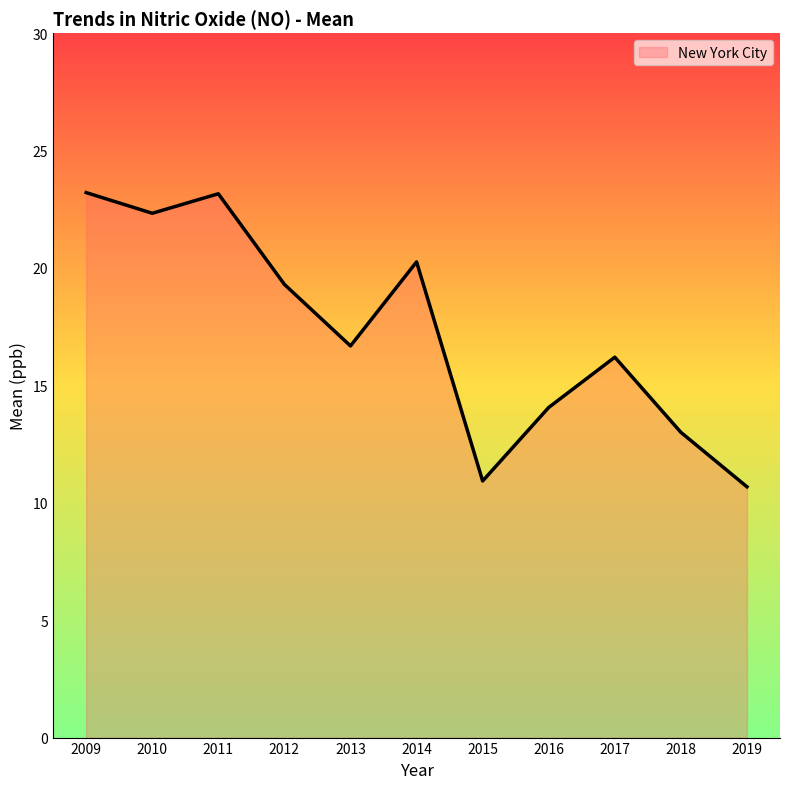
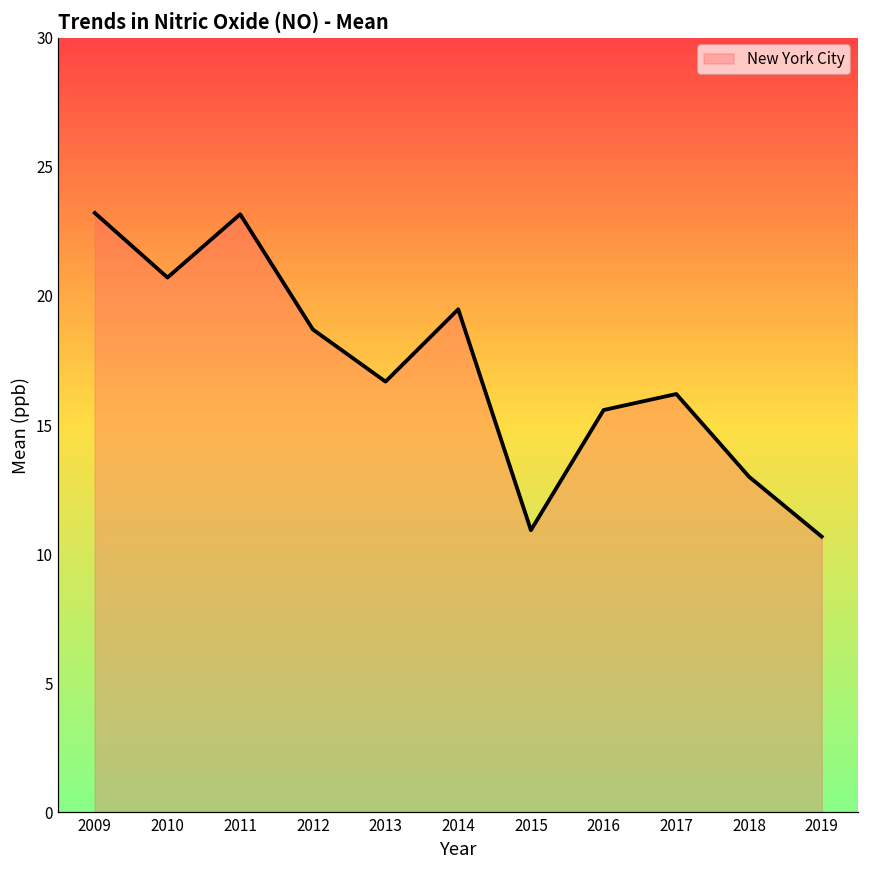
2010: 22.3 -> 20.7
2012: 19.3 -> 18.7
2014: 20.3 -> 19.5
2016: 14.1 -> 15.6
